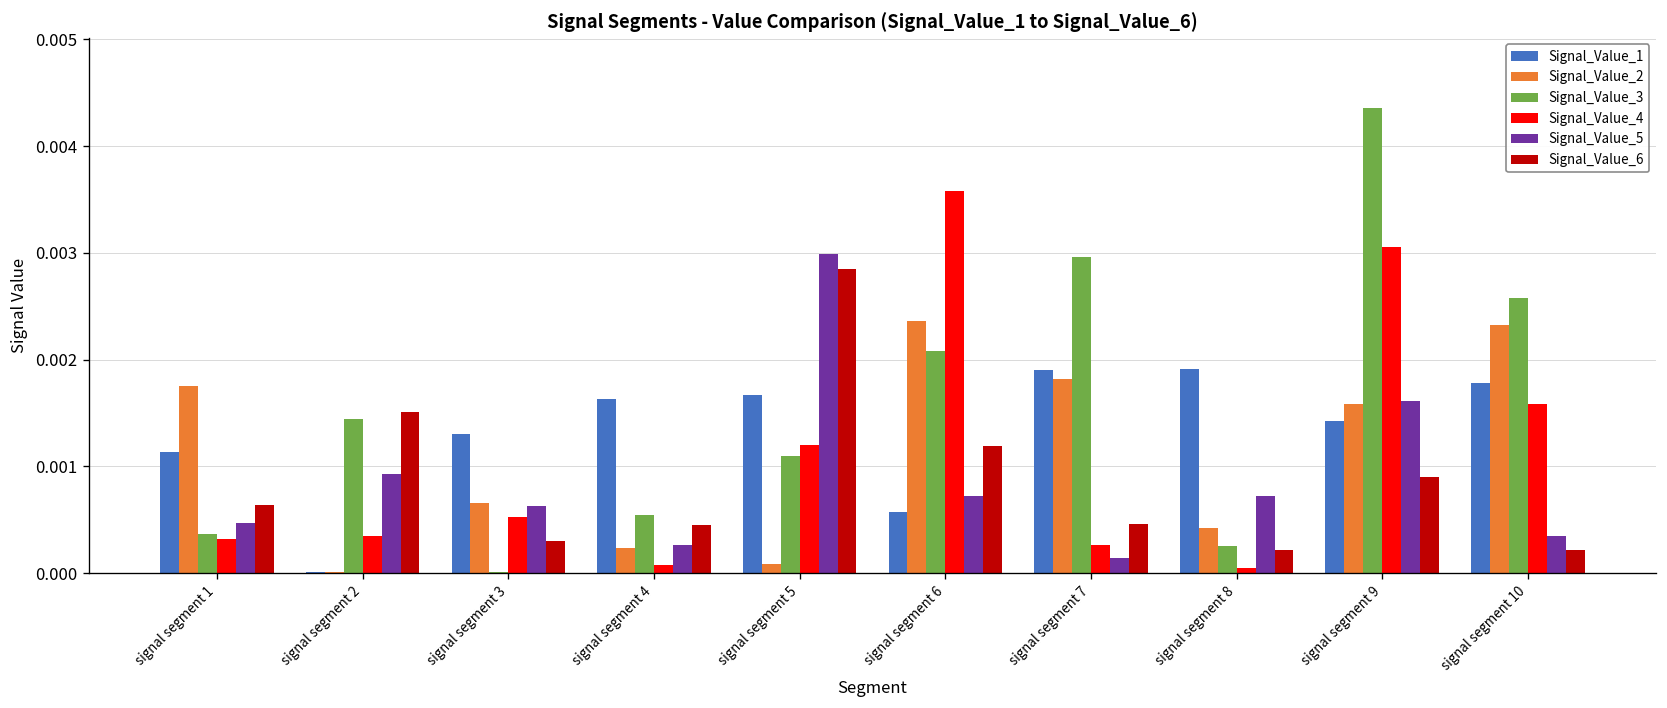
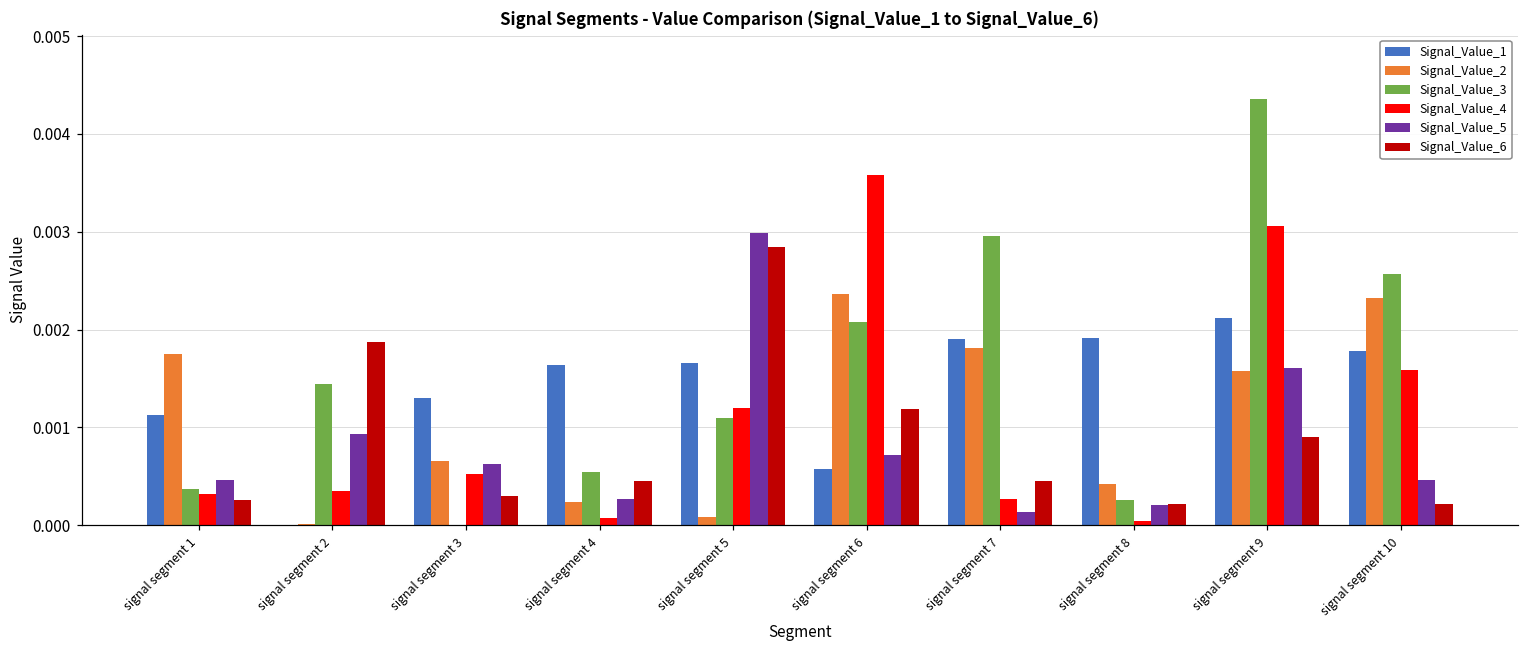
Signal_Value_6, signal segment 1: 0.0006 -> 0.0003
Signal_Value_6, signal segment 2: 0.0015 -> 0.0019
Signal_Value_5, signal segment 8: 0.0007 -> 0.0002
Signal_Value_1, signal segment 9: 0.0014 -> 0.0021
Signal_Value_5, signal segment 10: 0.0003 -> 0.0005
